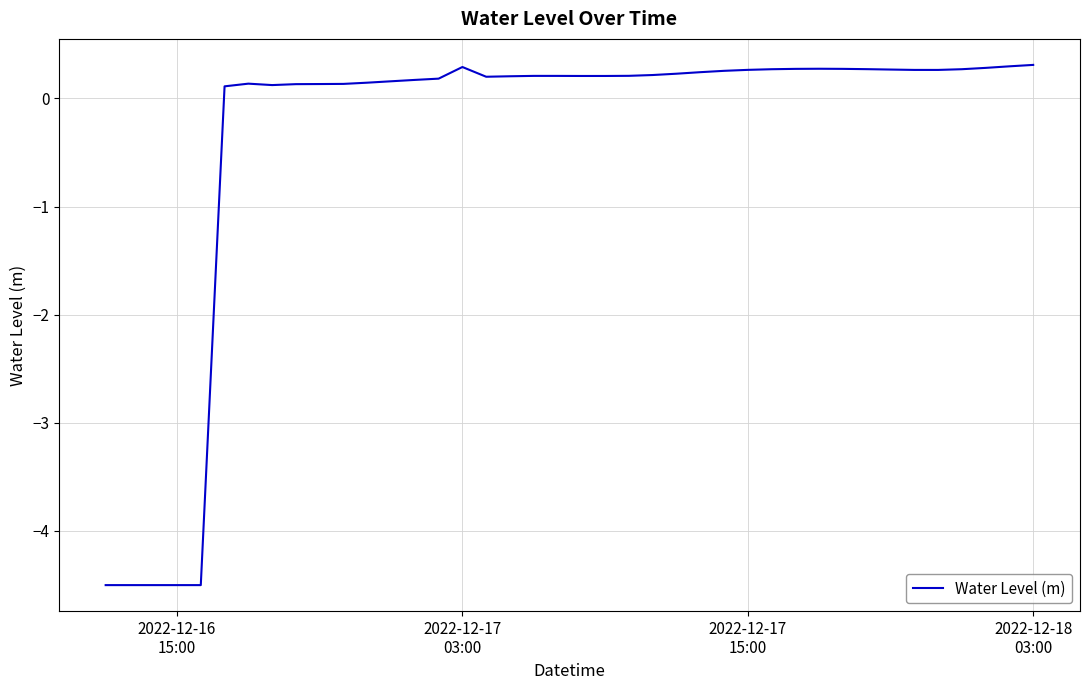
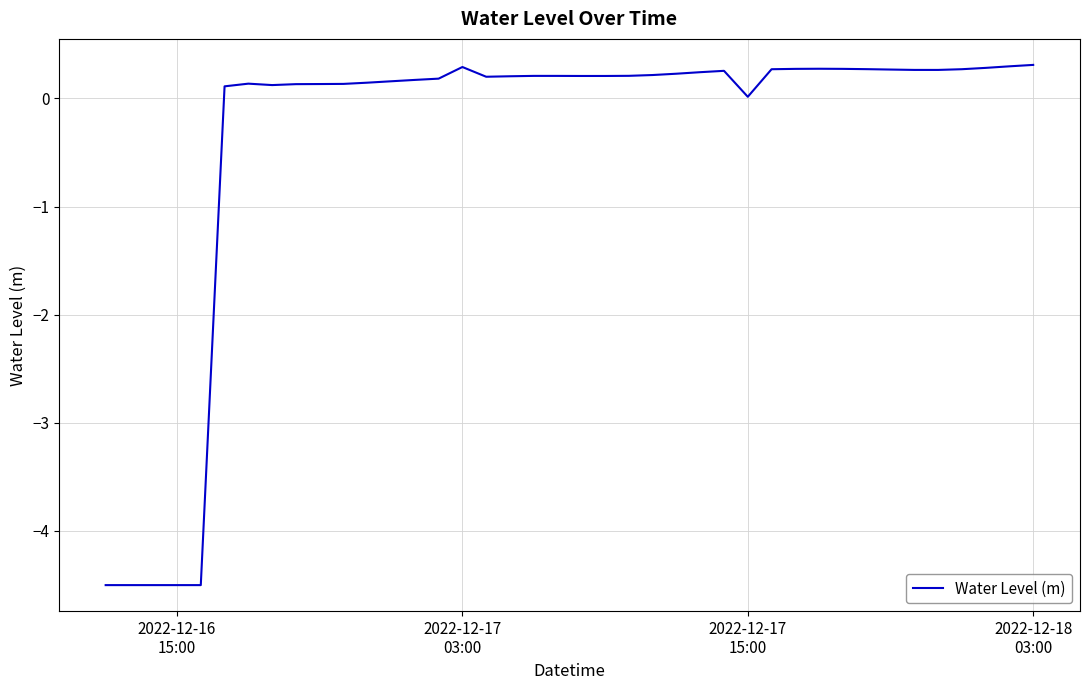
2022-12-17 15:00: 0.26 -> 0.02
